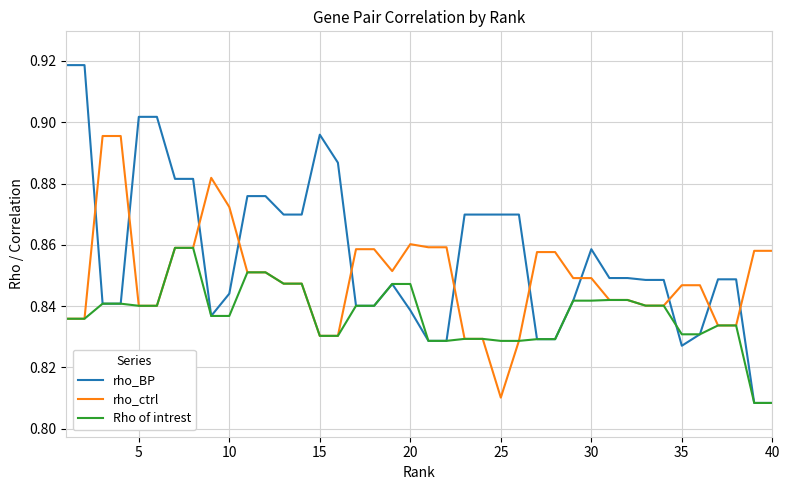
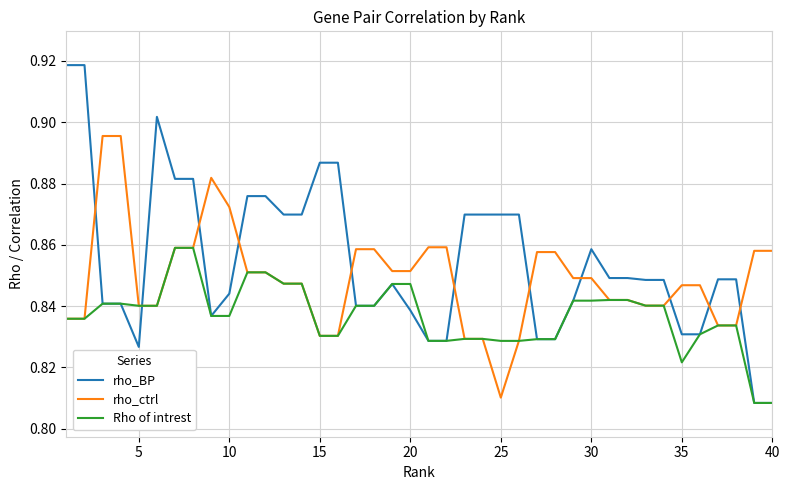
rho_BP, 5: 0.902 -> 0.827
rho_BP, 15: 0.896 -> 0.887
rho_ctrl, 20: 0.860 -> 0.851
rho_BP, 35: 0.827 -> 0.831
Rho of intrest, 35: 0.831 -> 0.822
